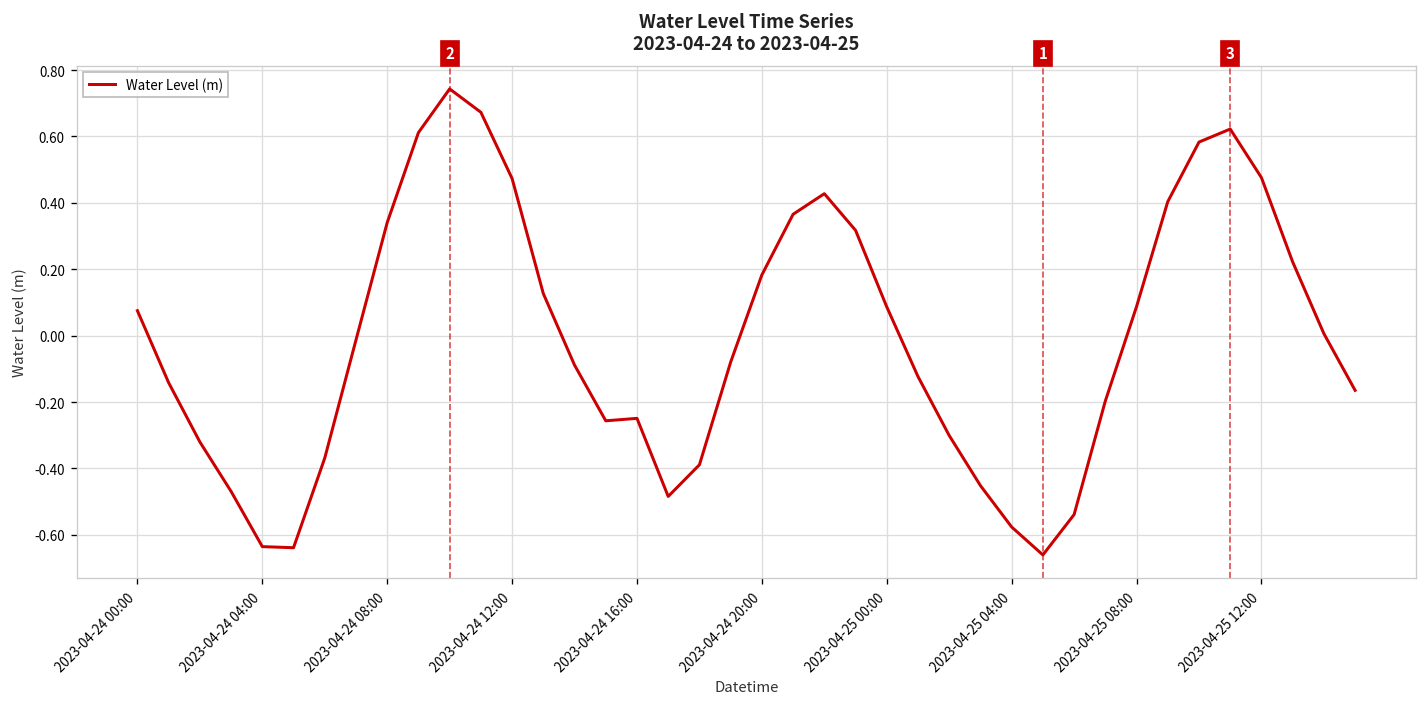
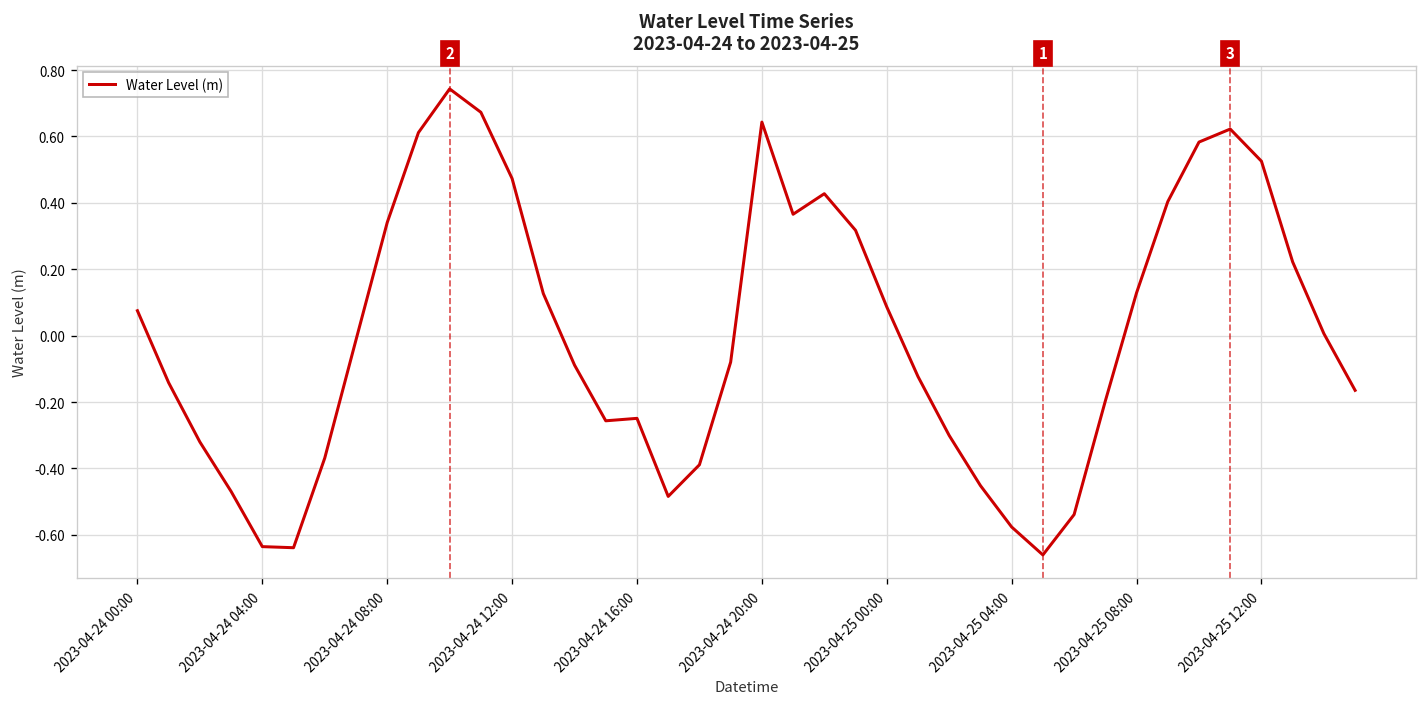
2023-04-24 20:00: 0.18 -> 0.64
2023-04-25 08:00: 0.09 -> 0.13
2023-04-25 12:00: 0.48 -> 0.53
